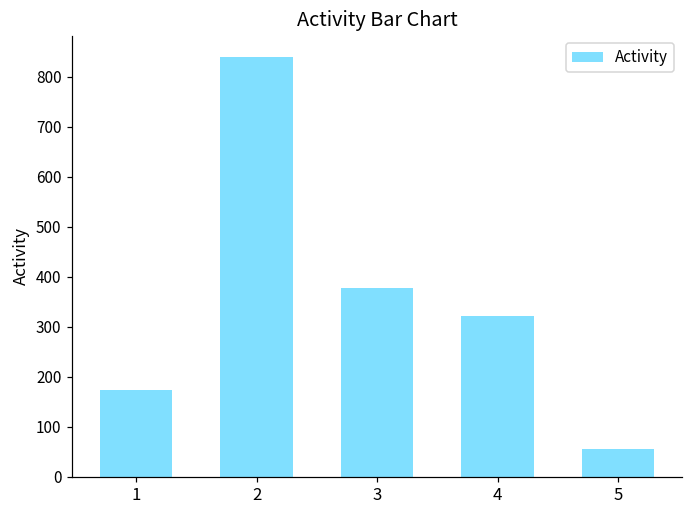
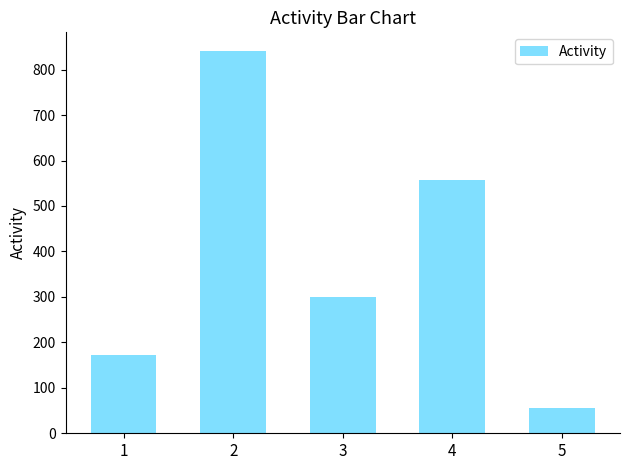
3: 380 -> 300
4: 320 -> 560
